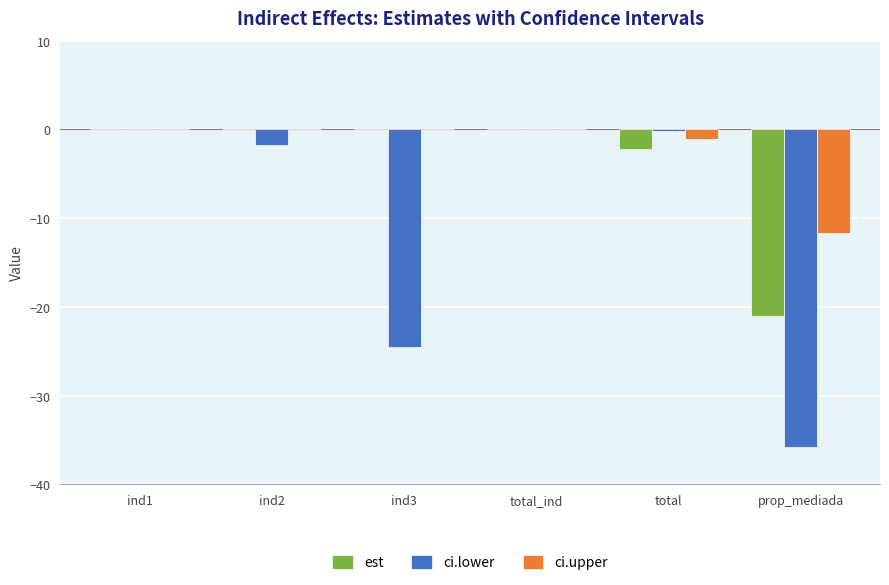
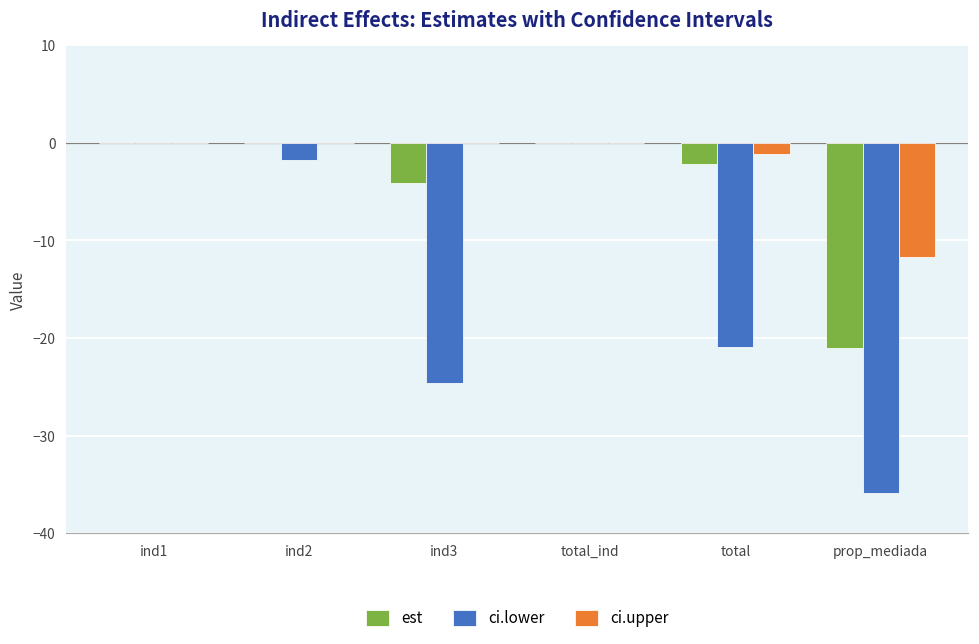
est, ind3: 0 -> -4
ci.lower, total: 0 -> -21
